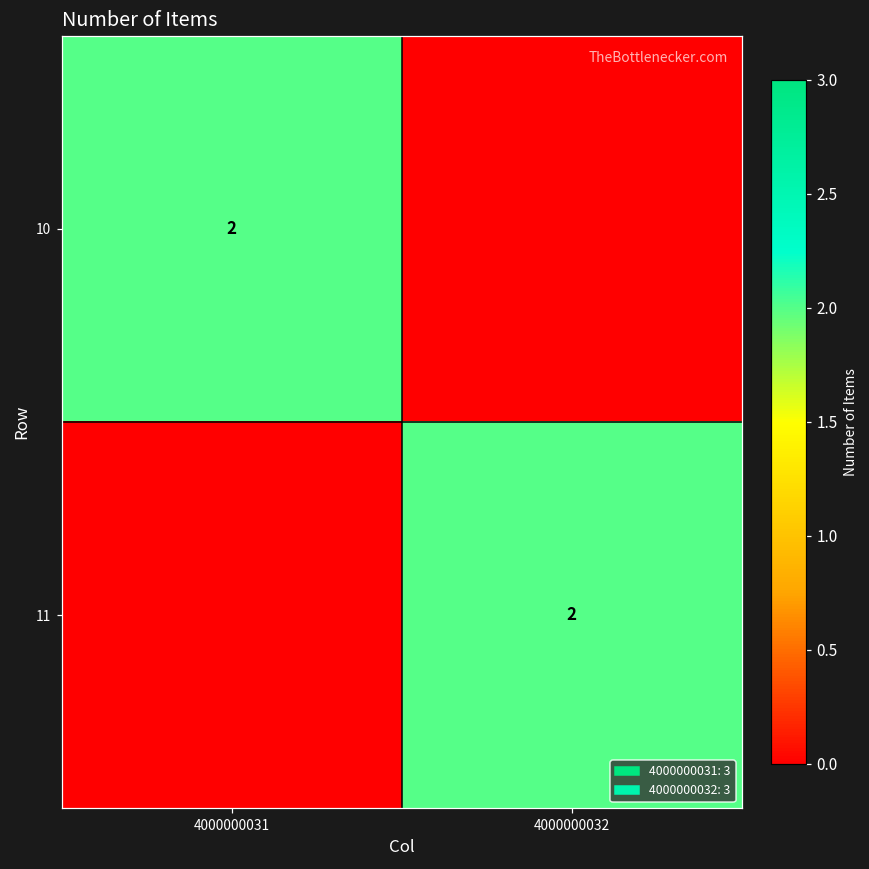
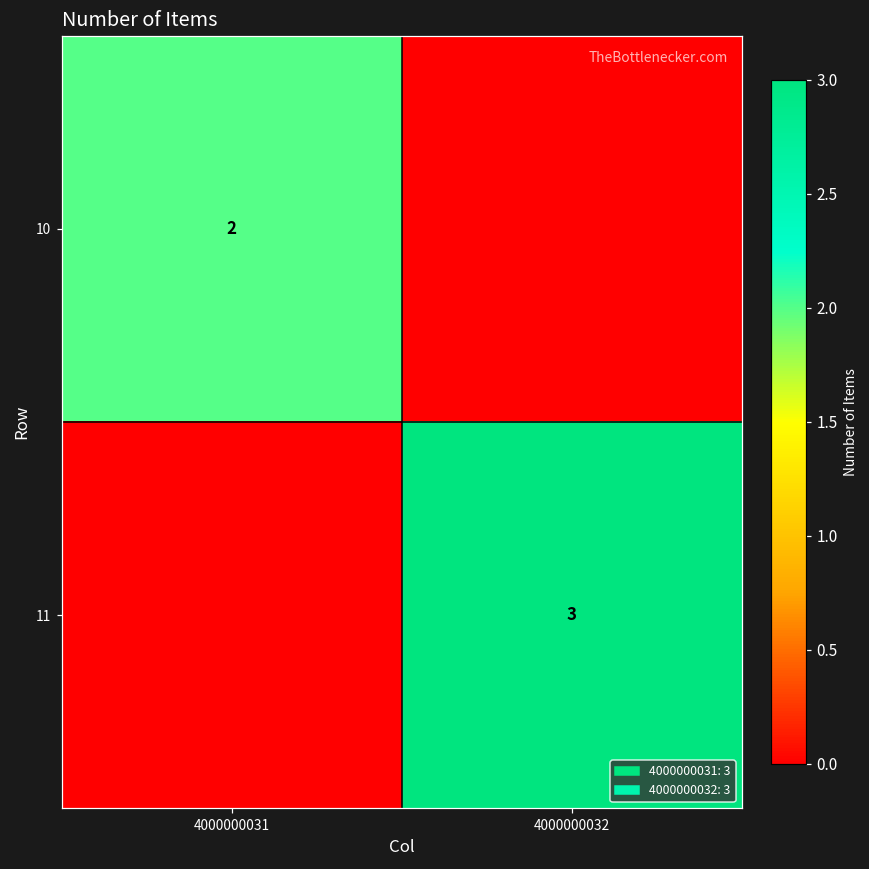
11, 4000000032: 2 -> 3
